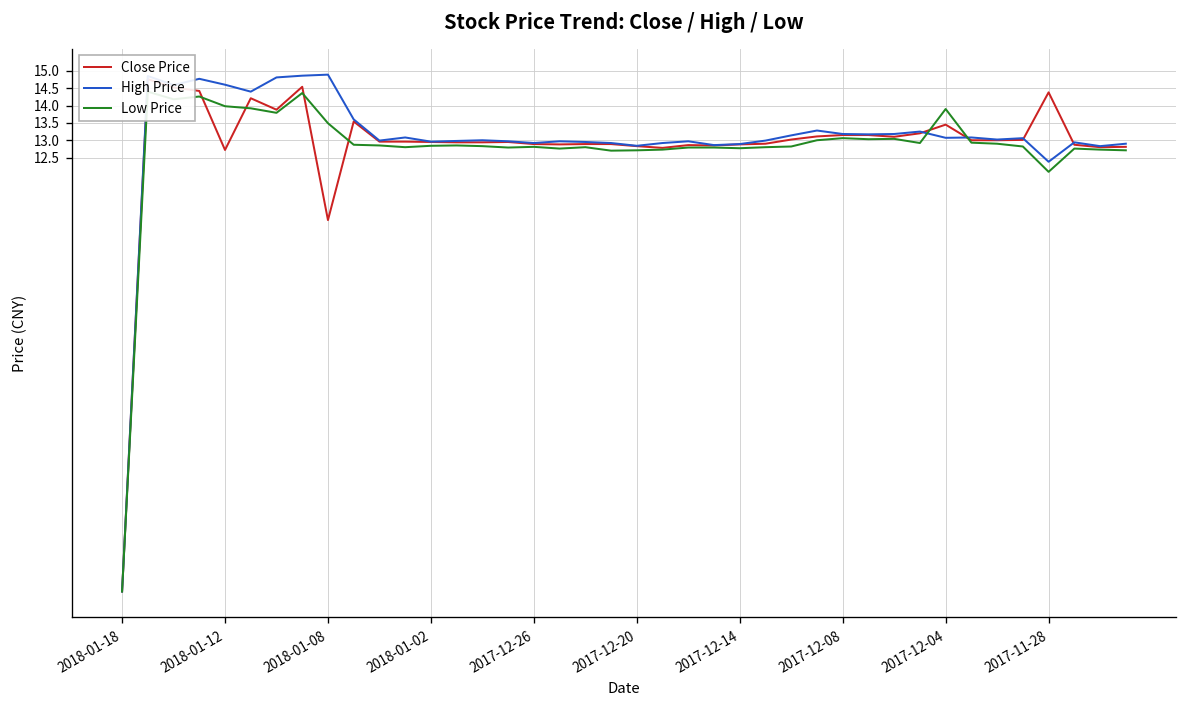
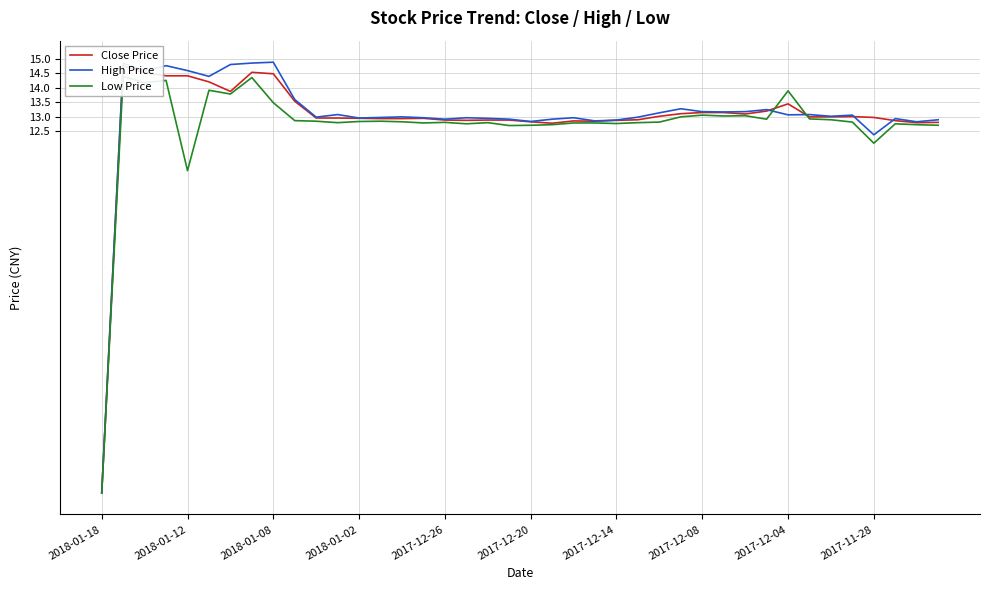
Close Price, 2018-01-12: 12.7 -> 14.4
Low Price, 2018-01-12: 14.0 -> 11.1
Close Price, 2018-01-08: 10.7 -> 14.5
Close Price, 2017-11-28: 14.4 -> 13.0
